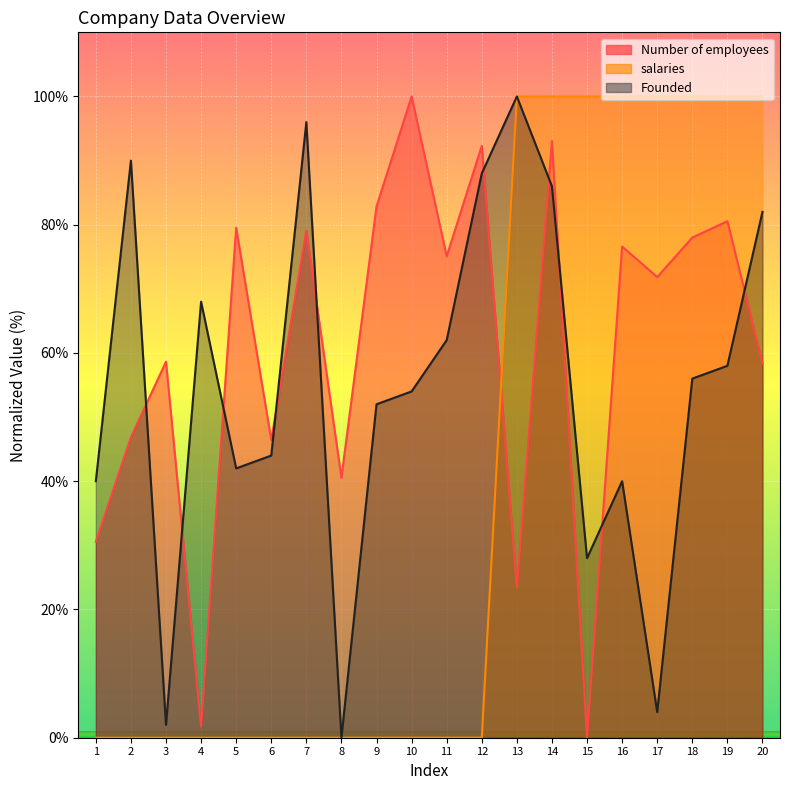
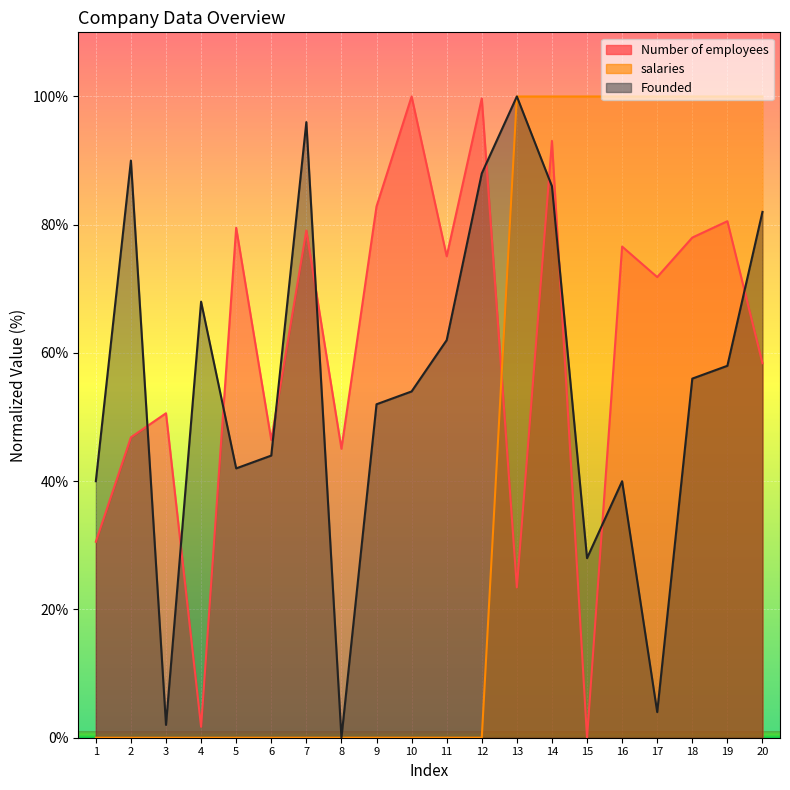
Number of employees, 3: 59% -> 51%
Number of employees, 8: 41% -> 45%
Number of employees, 12: 92% -> 100%
